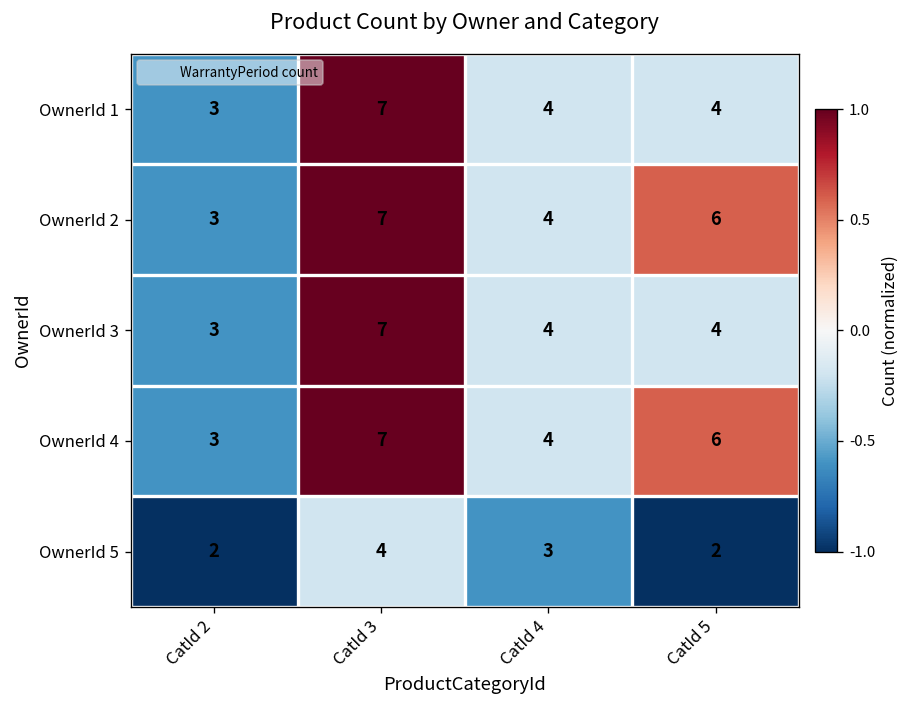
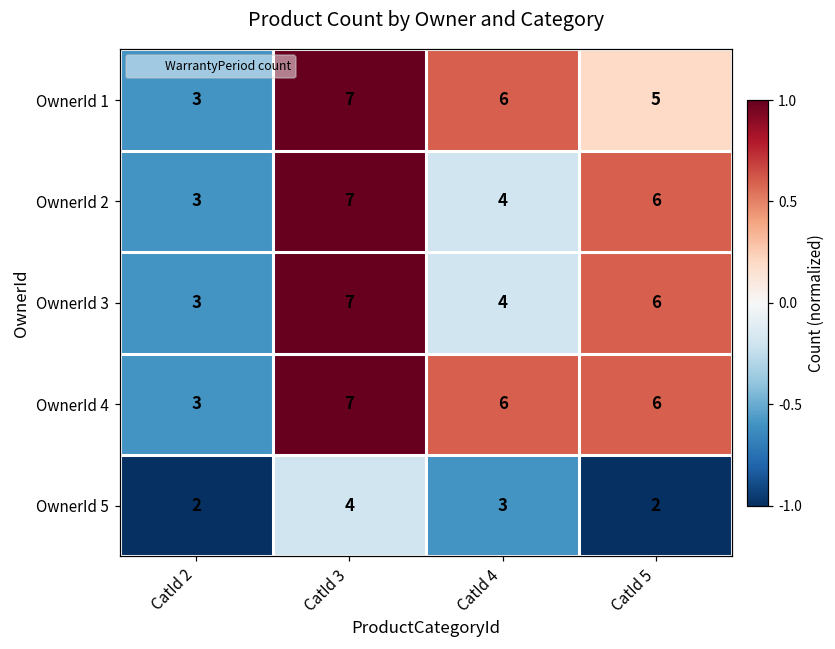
OwnerId 1, CatId 4: 4 -> 6
OwnerId 1, CatId 5: 4 -> 5
OwnerId 3, CatId 5: 4 -> 6
OwnerId 4, CatId 4: 4 -> 6
